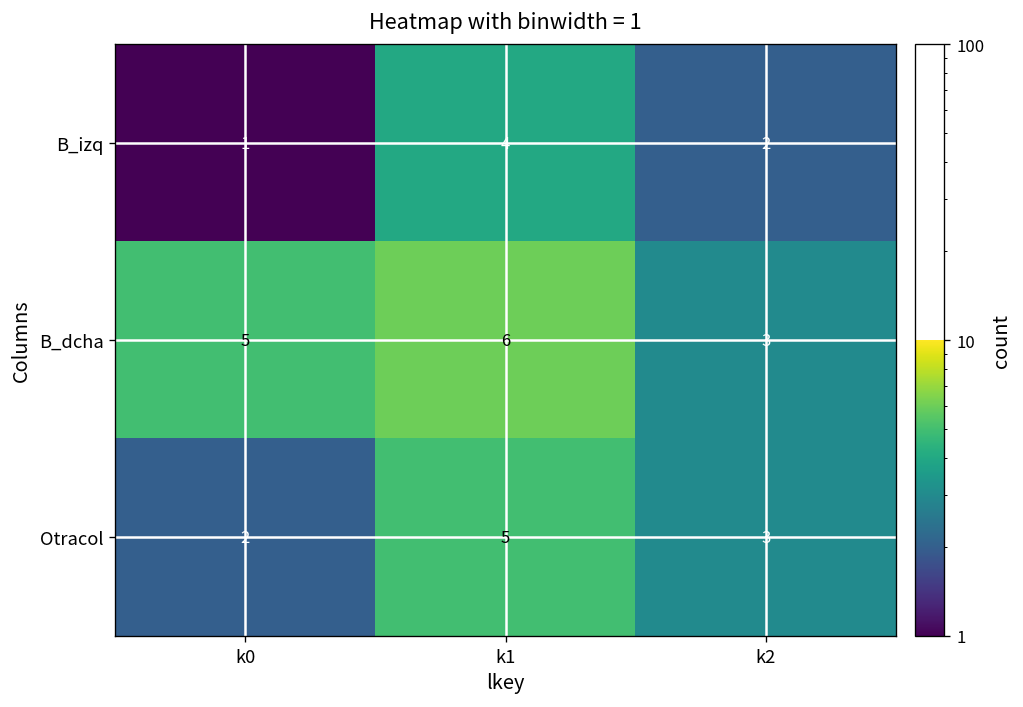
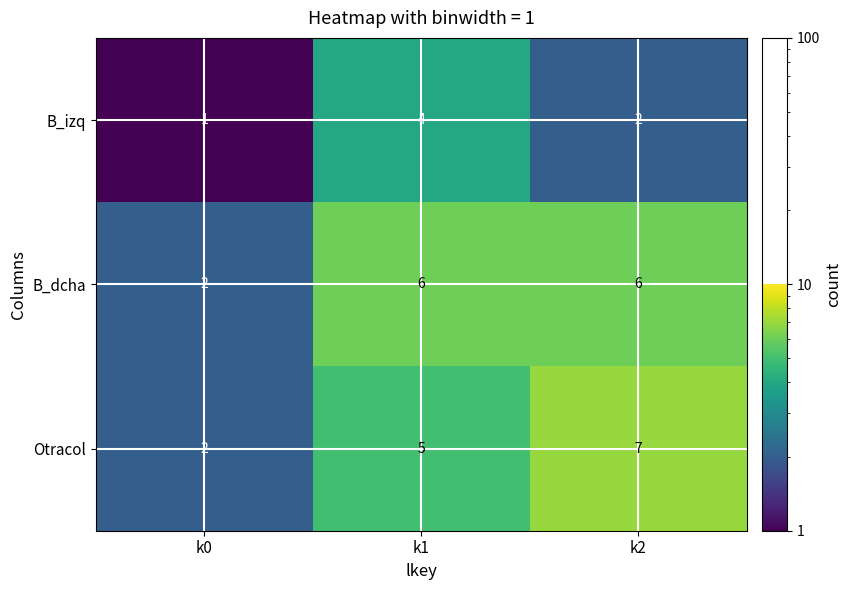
B_dcha, k0: 5 -> 2
B_dcha, k2: 3 -> 6
Otracol, k2: 3 -> 7
